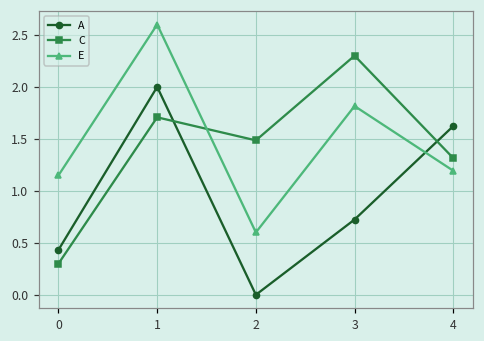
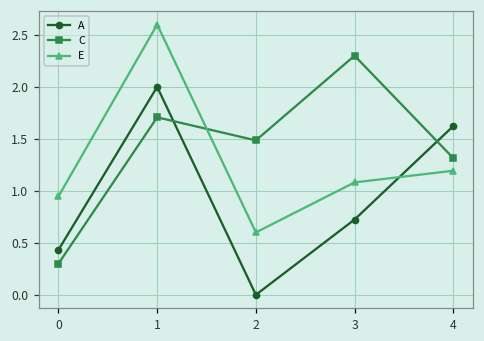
E, 0: 1.1 -> 0.9
E, 3: 1.8 -> 1.1
